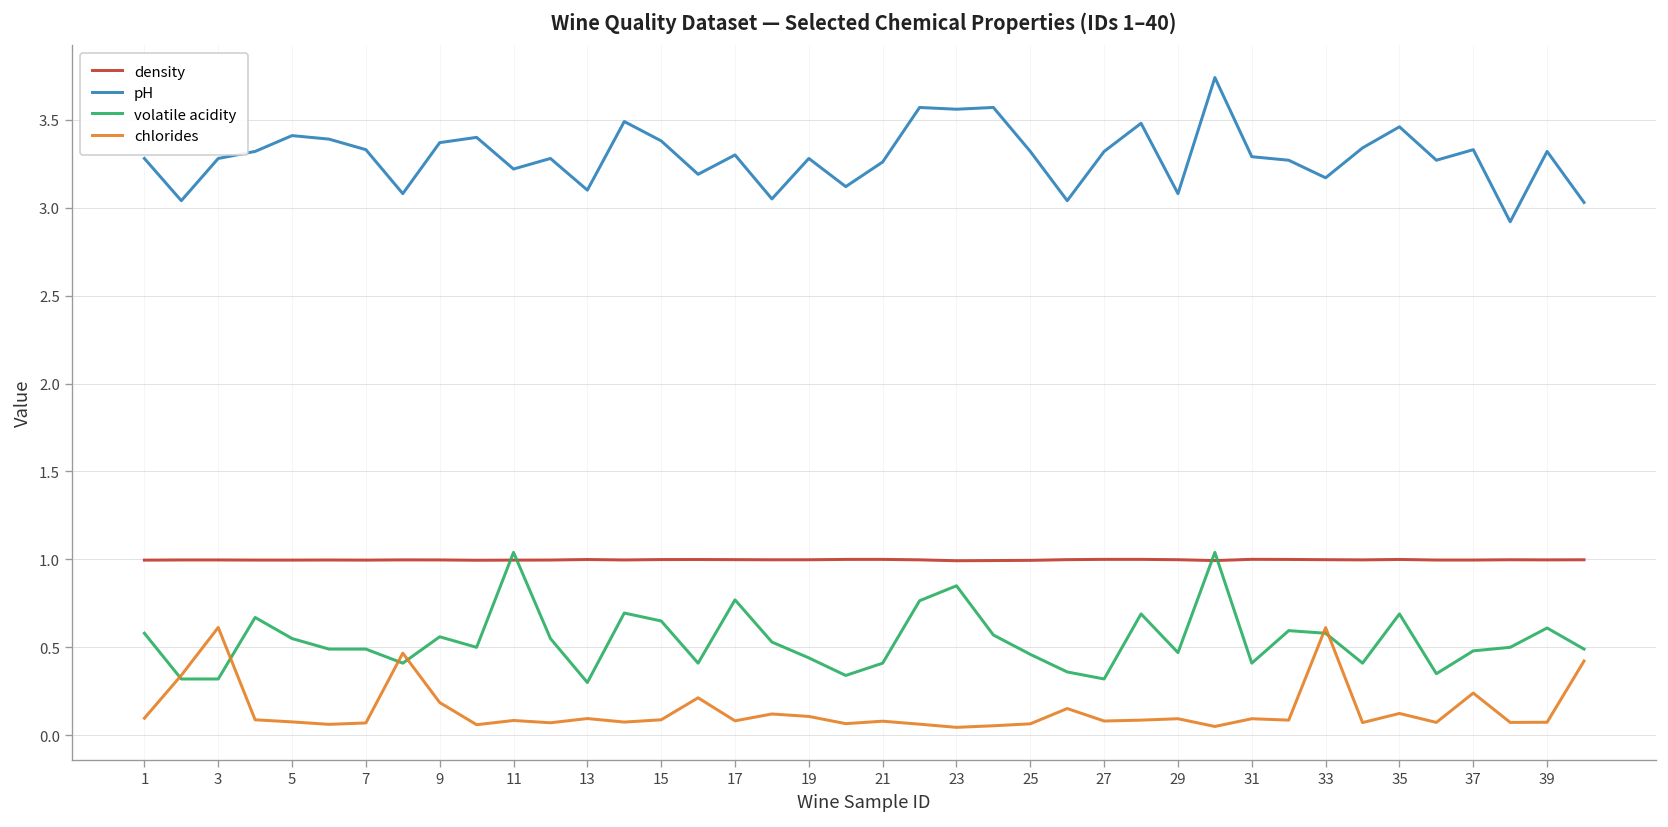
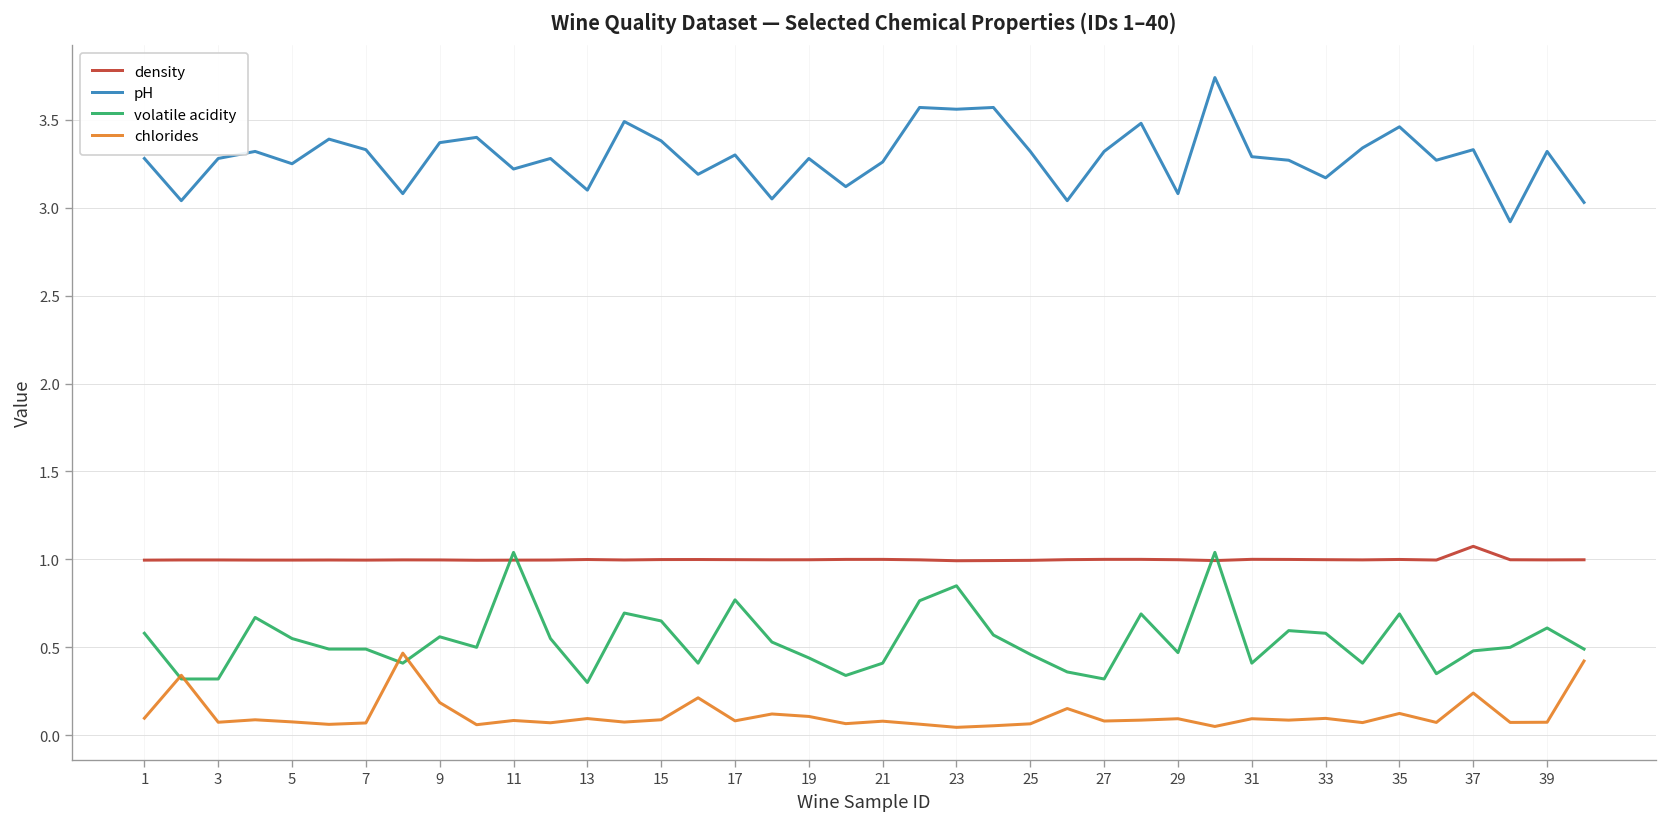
chlorides, 3: 0.61 -> 0.07
pH, 5: 3.41 -> 3.25
chlorides, 33: 0.61 -> 0.10
density, 37: 1.00 -> 1.07
